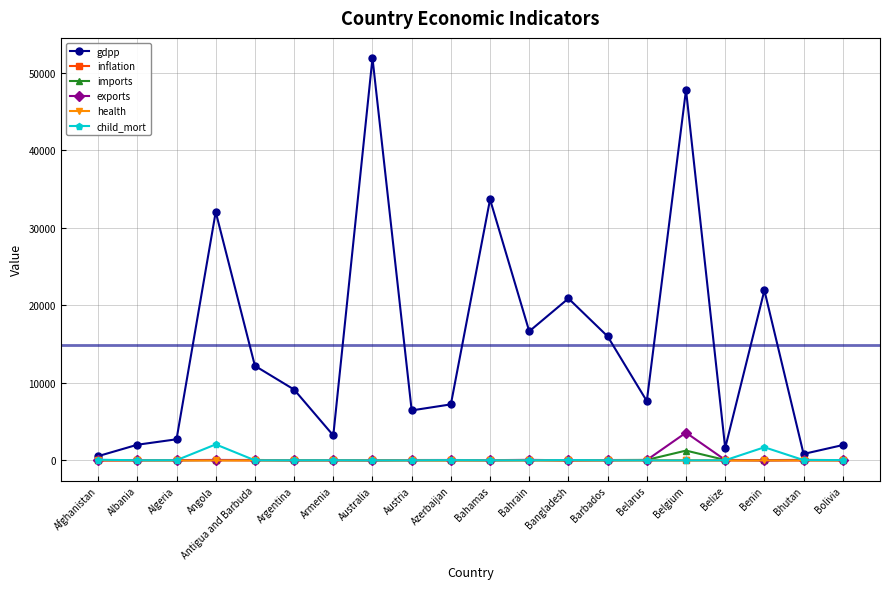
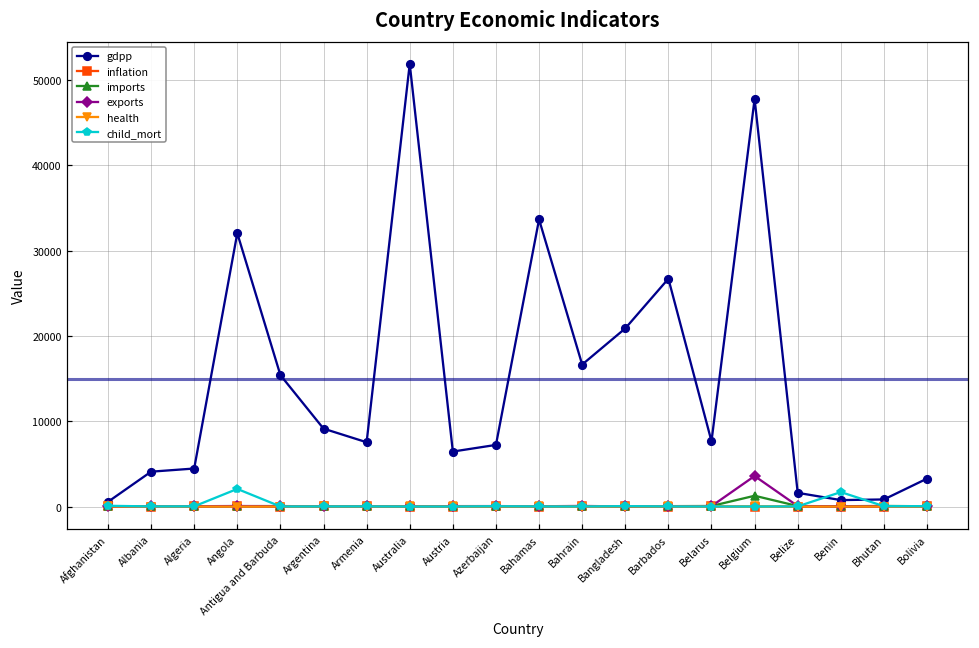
gdpp, Albania: 2000 -> 4000
gdpp, Algeria: 3000 -> 4000
gdpp, Antigua and Barbuda: 12000 -> 15000
gdpp, Armenia: 3000 -> 8000
gdpp, Barbados: 16000 -> 27000
gdpp, Benin: 22000 -> 1000
gdpp, Bolivia: 2000 -> 3000
